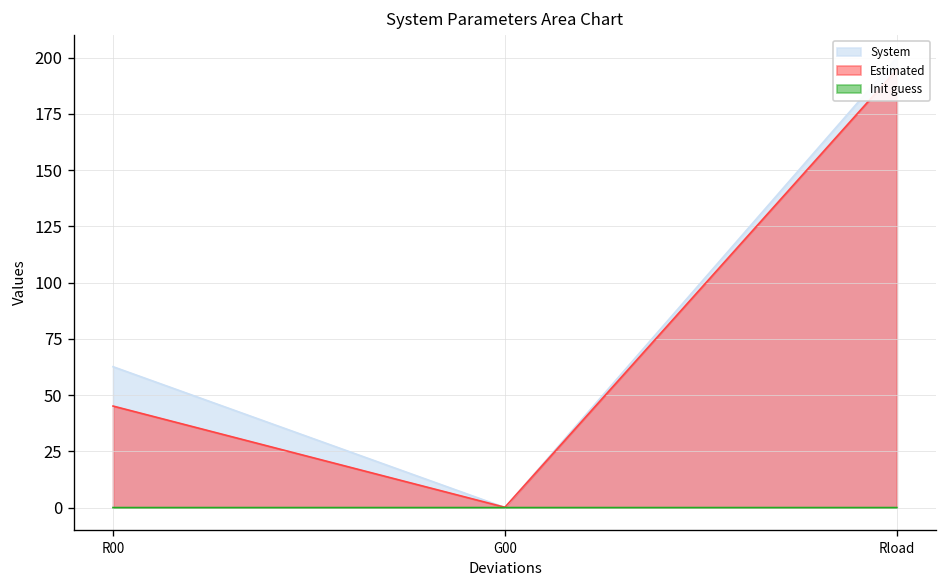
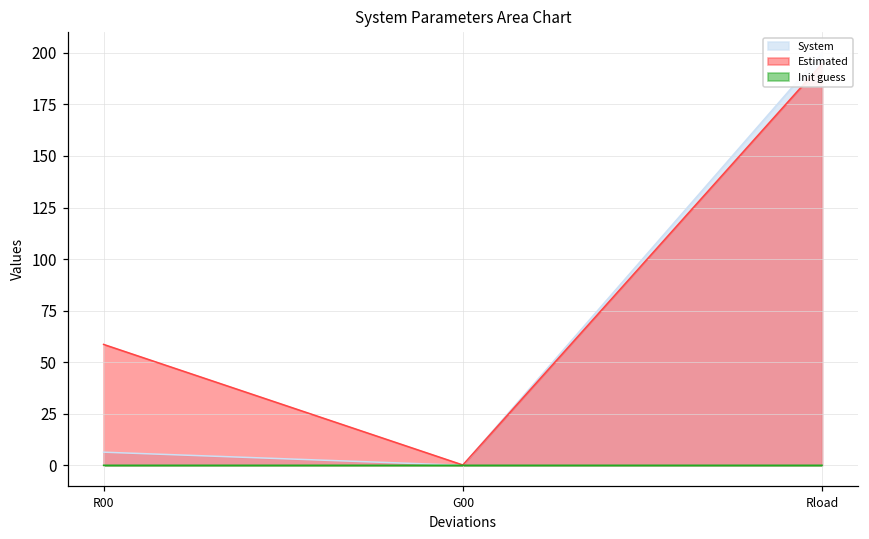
System, R00: 63 -> 6
Estimated, R00: 45 -> 59
